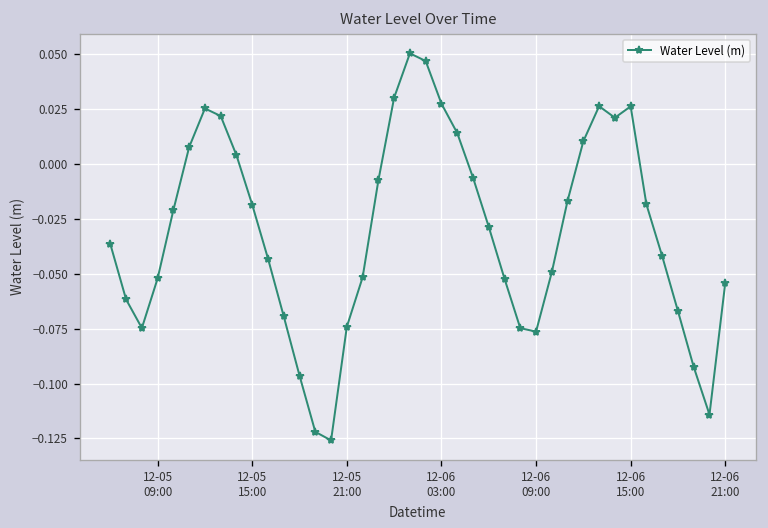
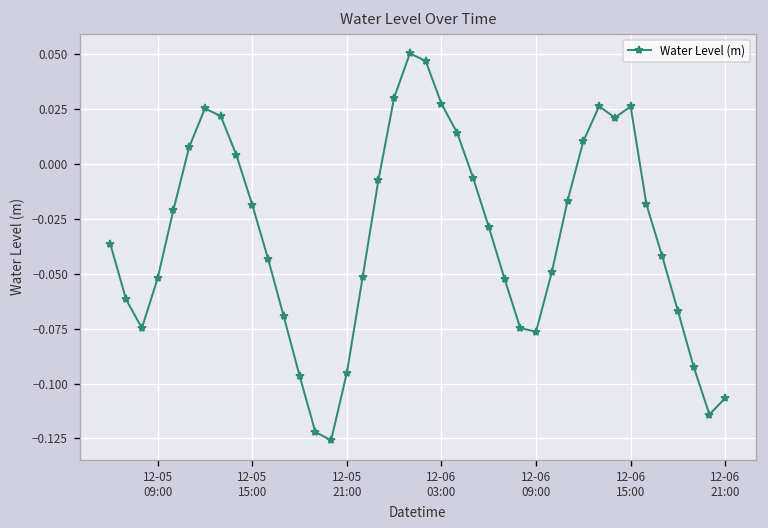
12-05 21:00: -0.074 -> -0.095
12-06 21:00: -0.054 -> -0.107
